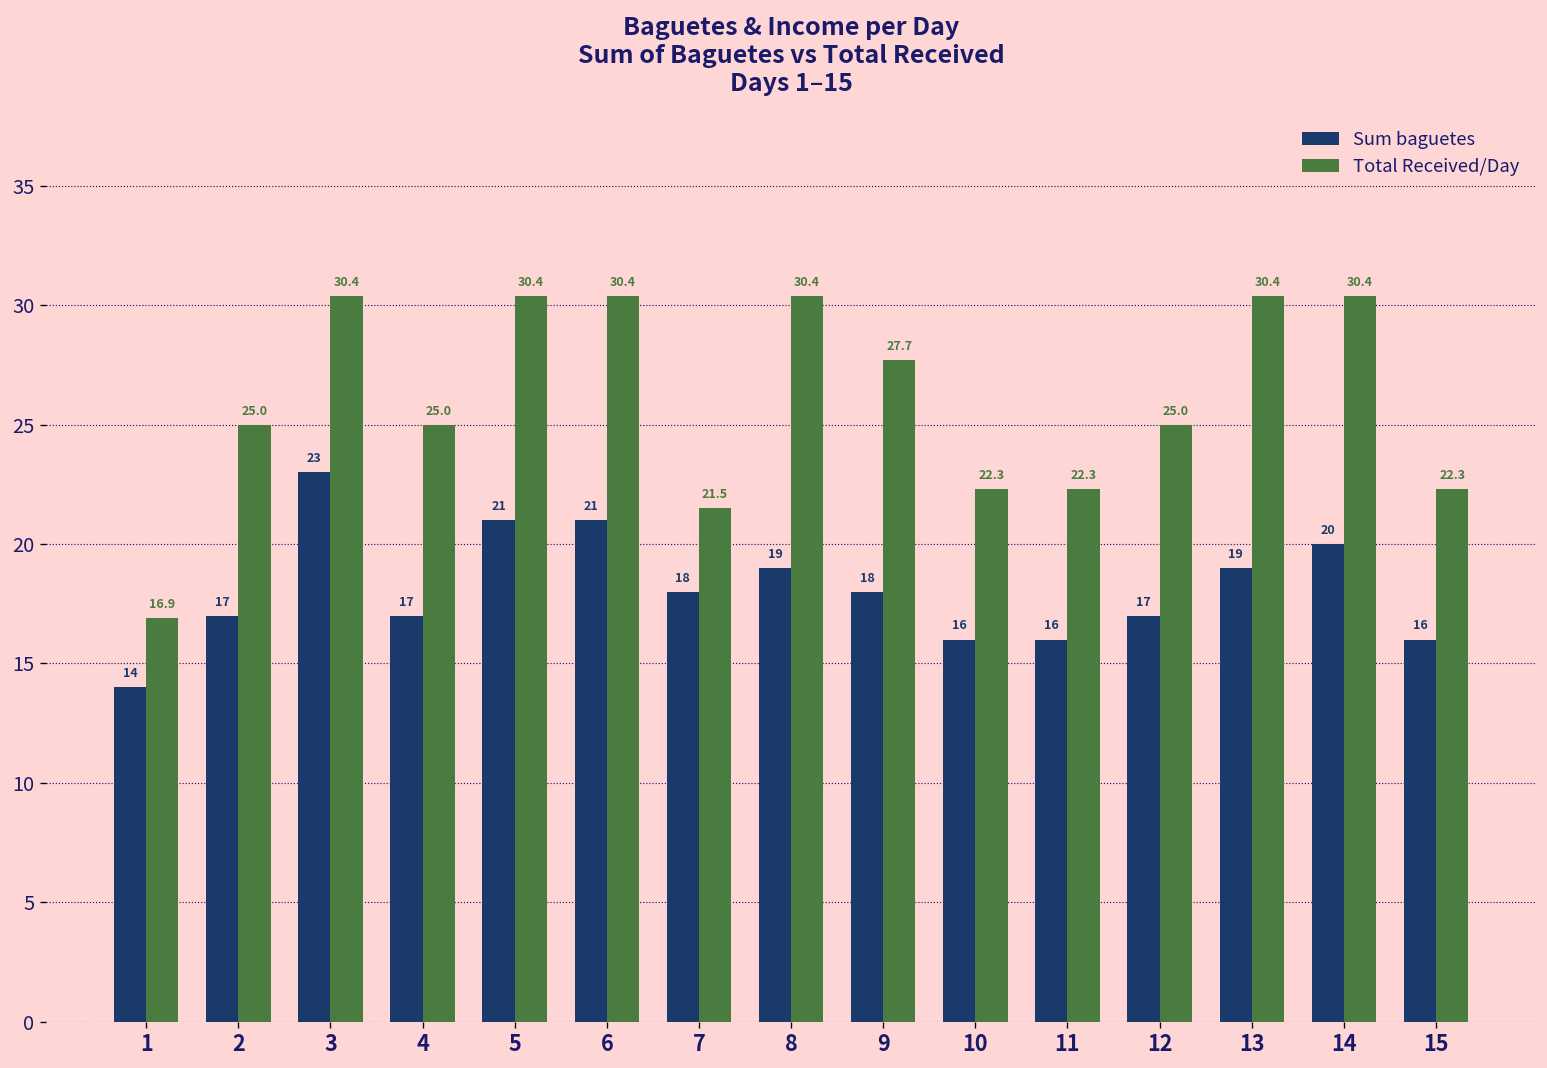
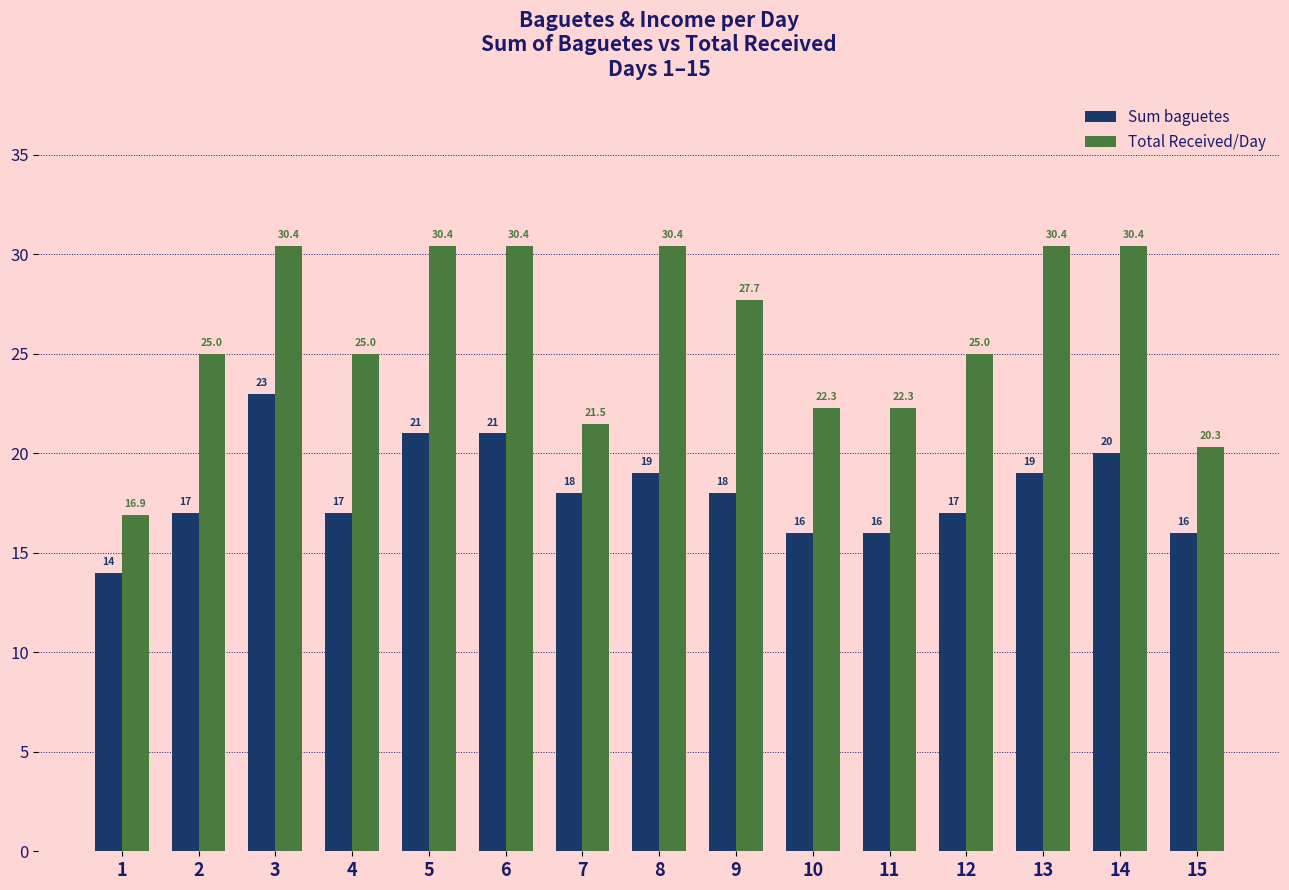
Total Received/Day, 15: 22.3 -> 20.3
